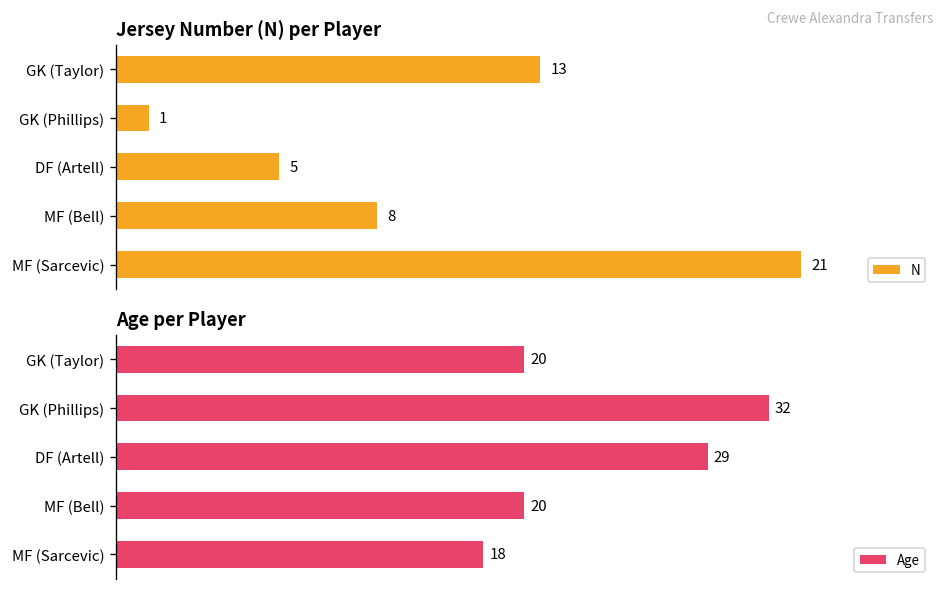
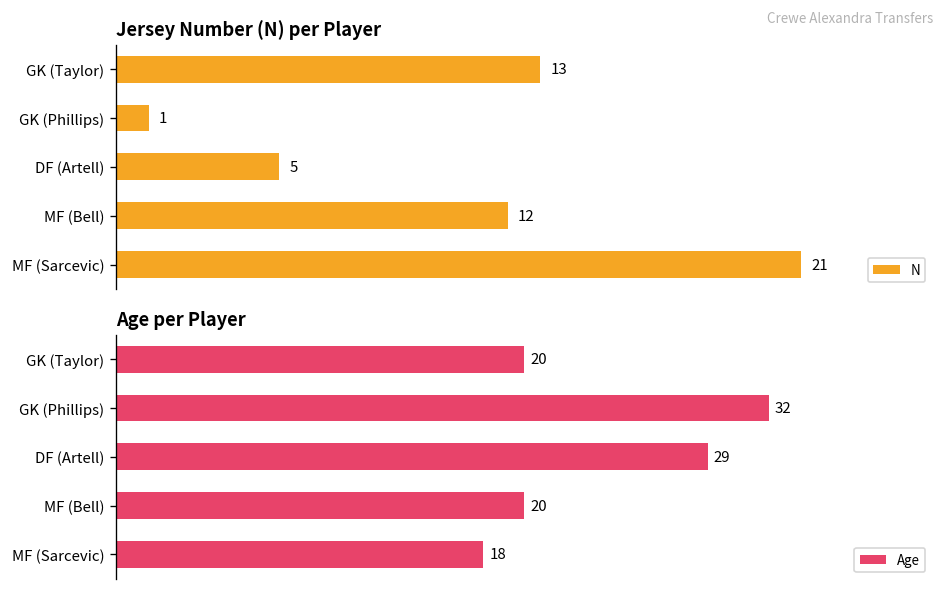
Jersey Number (N) per Player, MF (Bell): 8 -> 12
